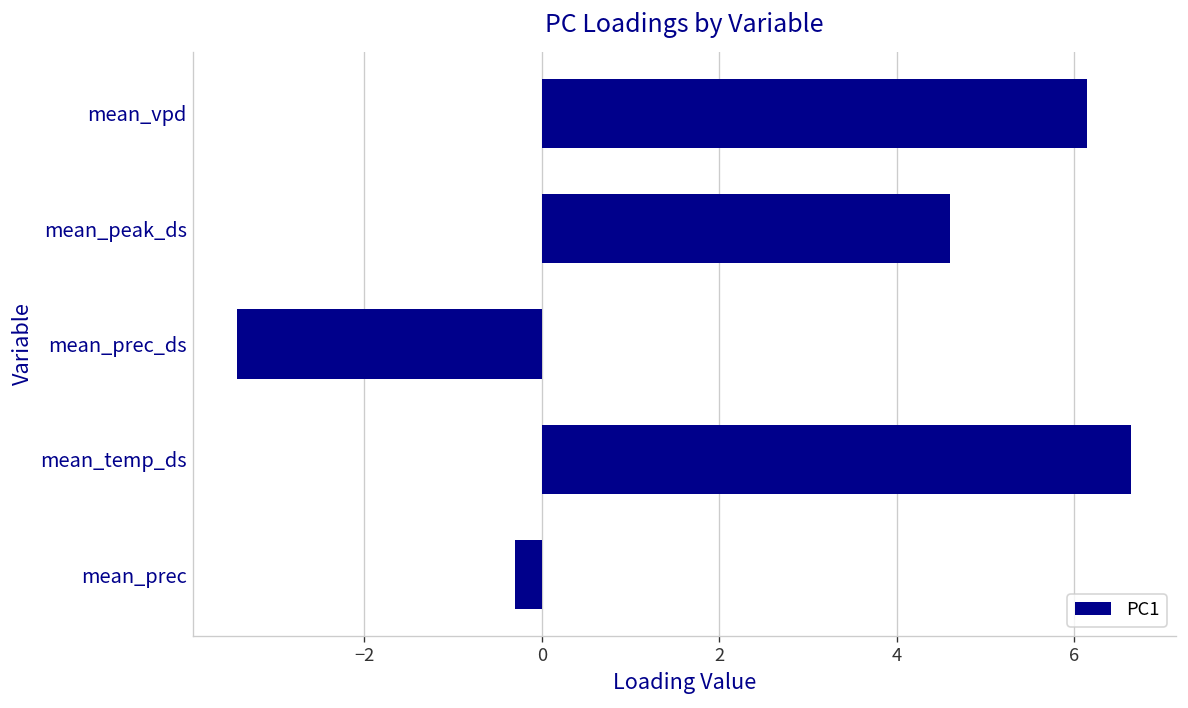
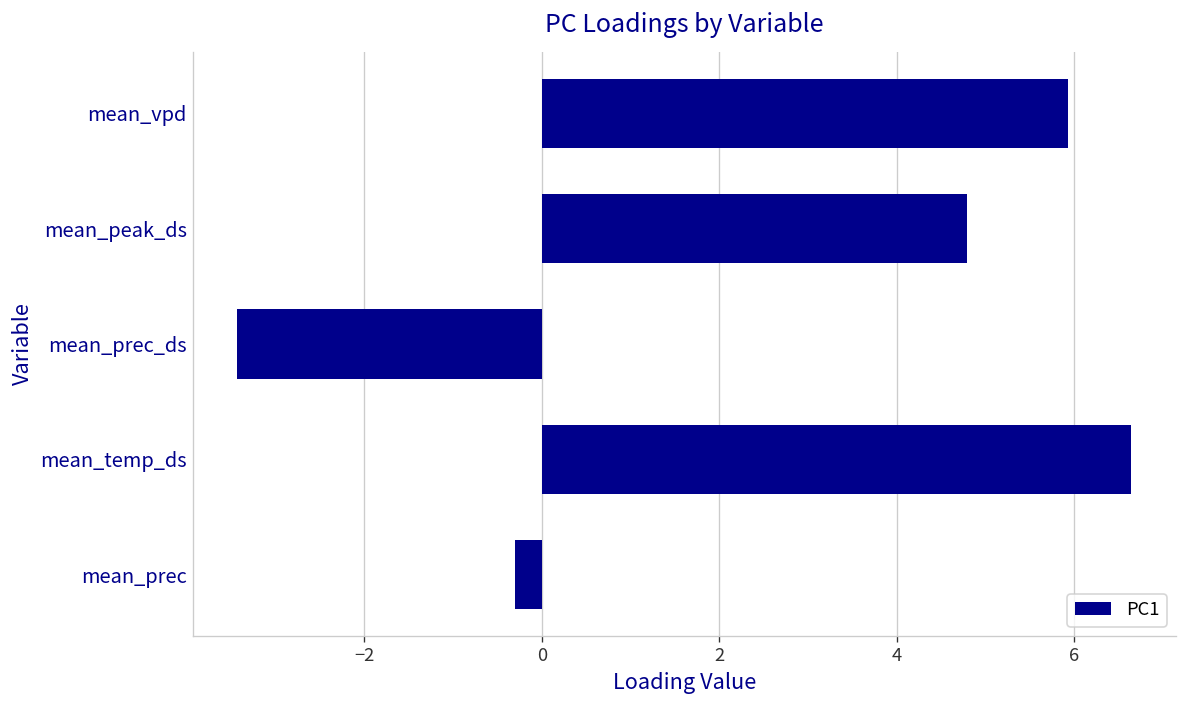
mean_vpd: 6.1 -> 5.9
mean_peak_ds: 4.6 -> 4.8
